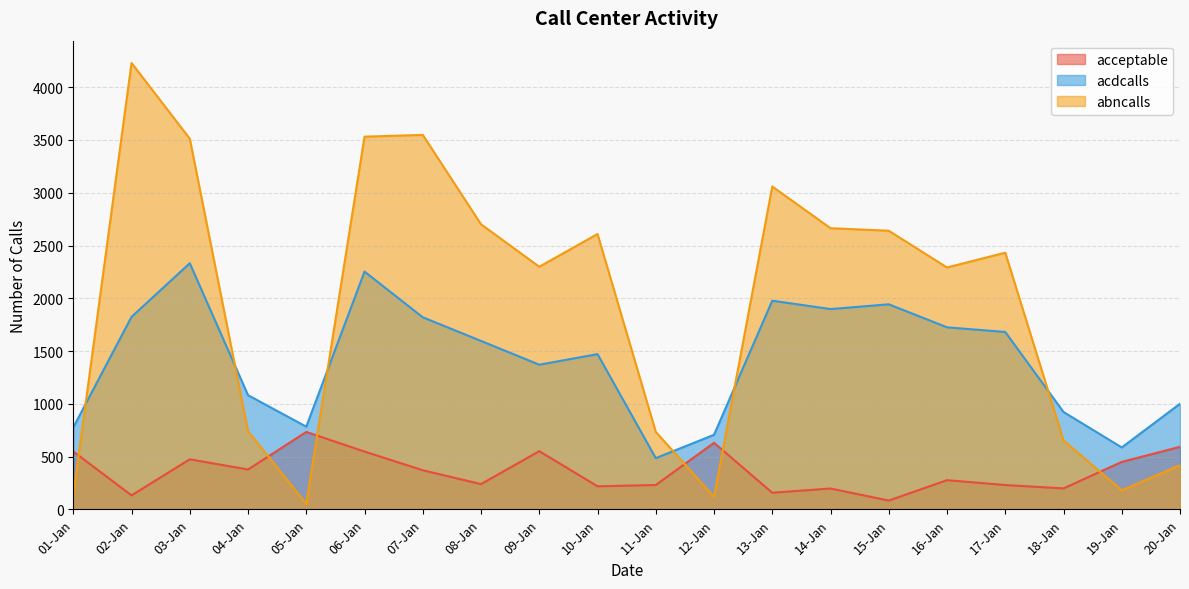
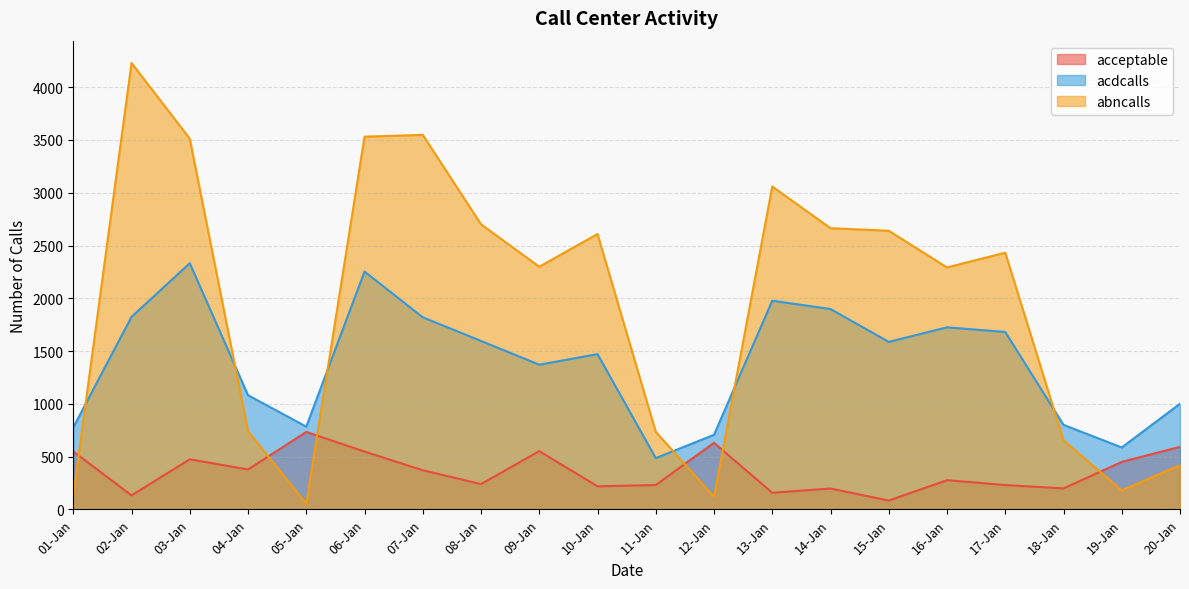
acdcalls, 15-Jan: 1940 -> 1590
acdcalls, 18-Jan: 920 -> 800
